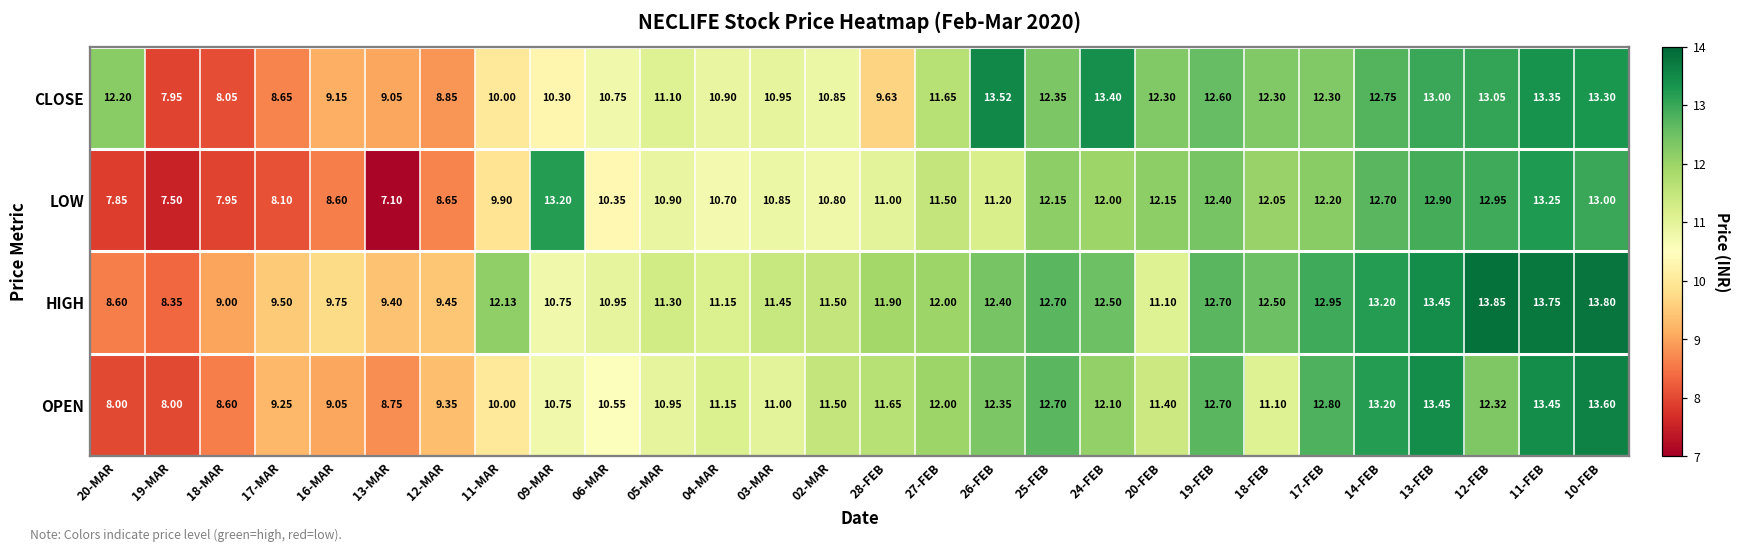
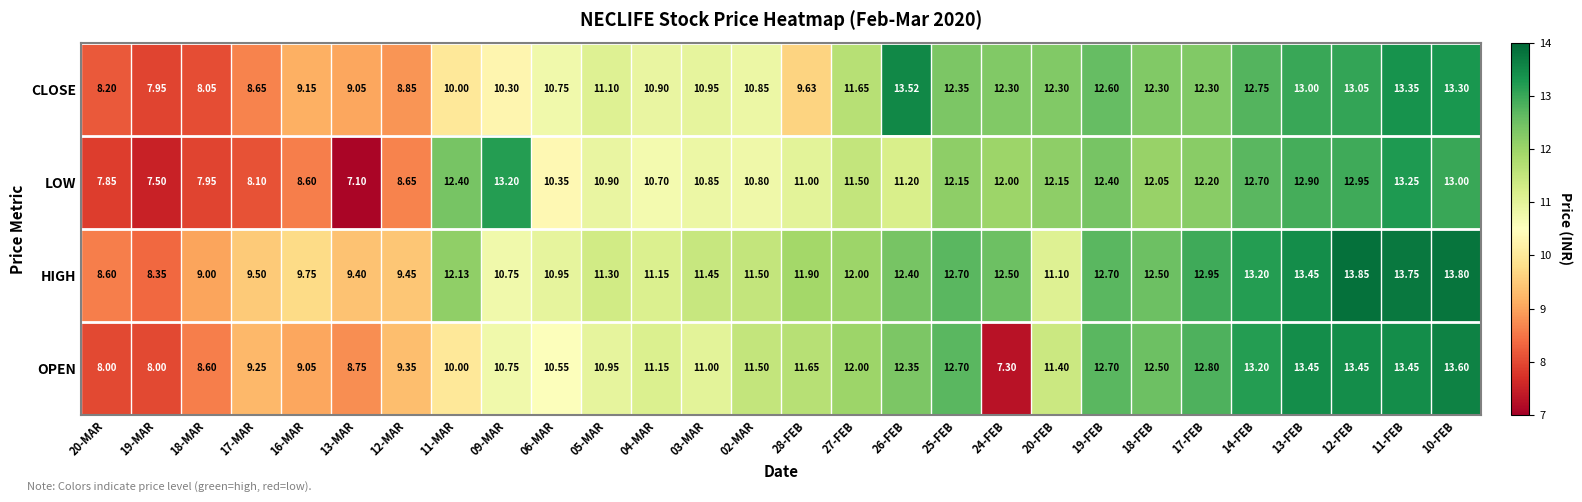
CLOSE, 20-MAR: 12.20 -> 8.20
CLOSE, 24-FEB: 13.40 -> 12.30
LOW, 11-MAR: 9.90 -> 12.40
OPEN, 24-FEB: 12.10 -> 7.30
OPEN, 18-FEB: 11.10 -> 12.50
OPEN, 12-FEB: 12.32 -> 13.45
